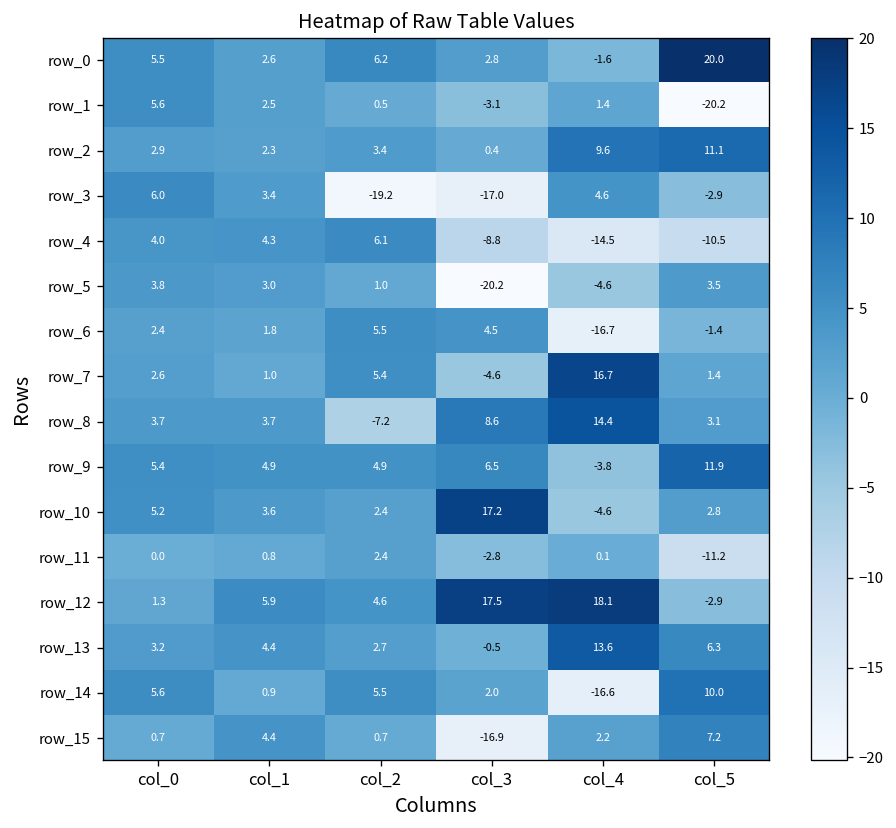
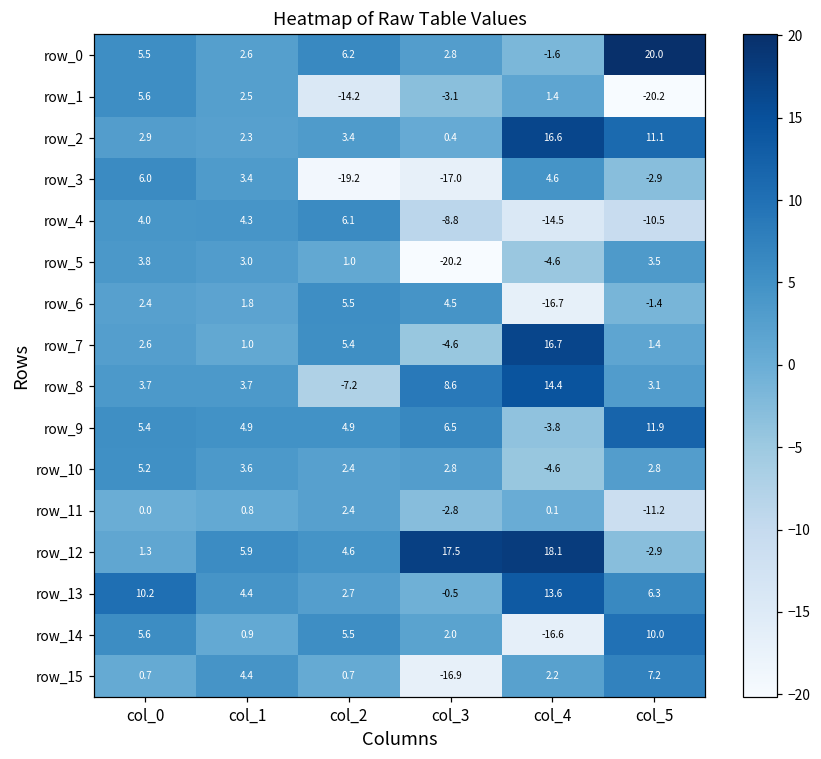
row_1, col_2: 0.5 -> -14.2
row_2, col_4: 9.6 -> 16.6
row_10, col_3: 17.2 -> 2.8
row_13, col_0: 3.2 -> 10.2
